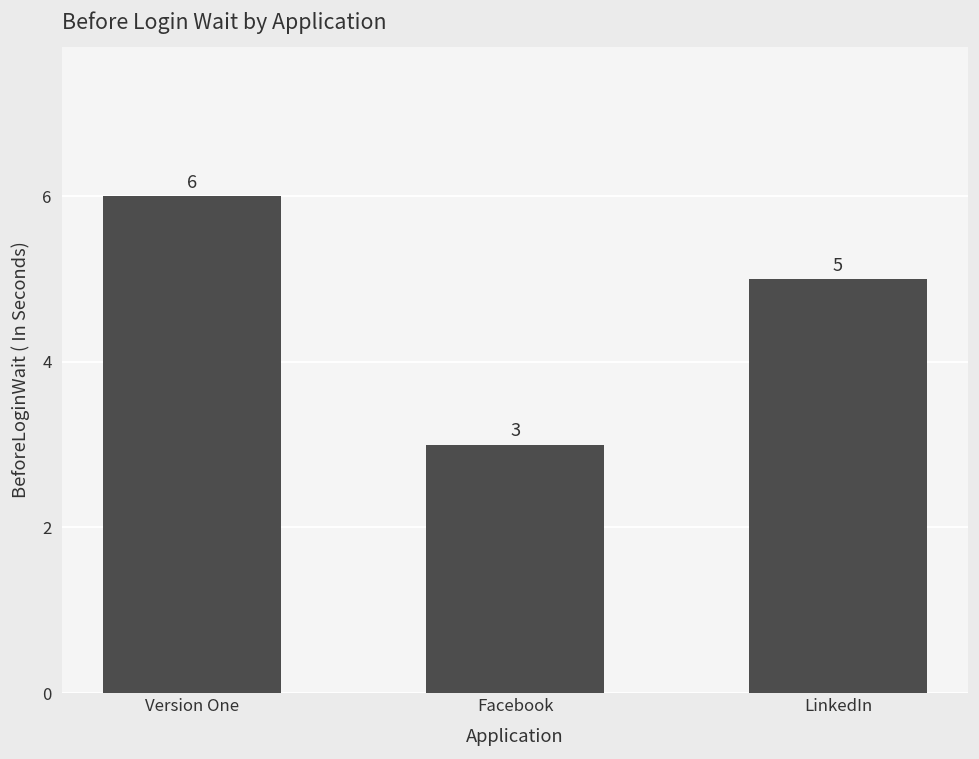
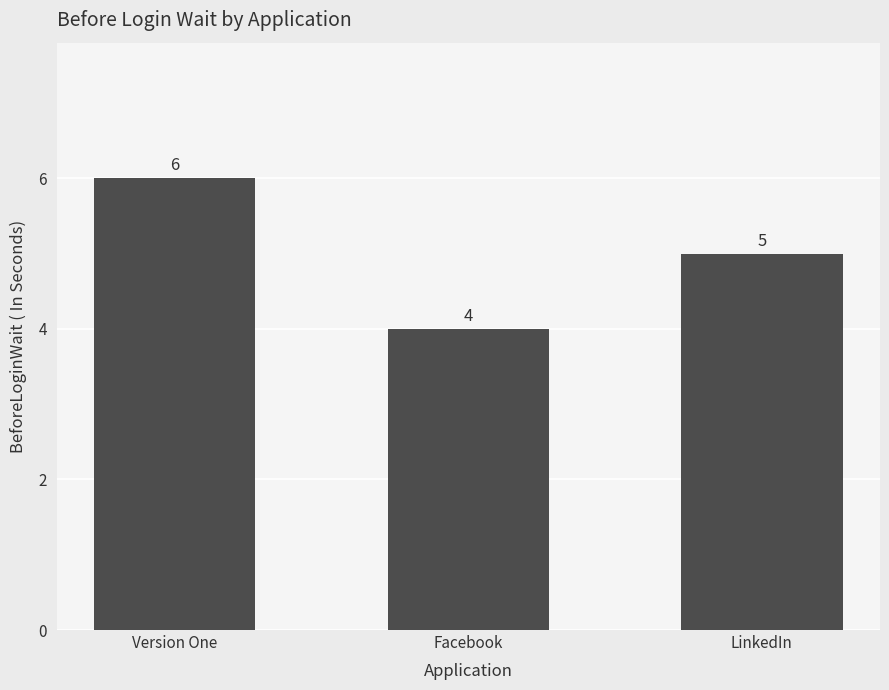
Facebook: 3 -> 4
